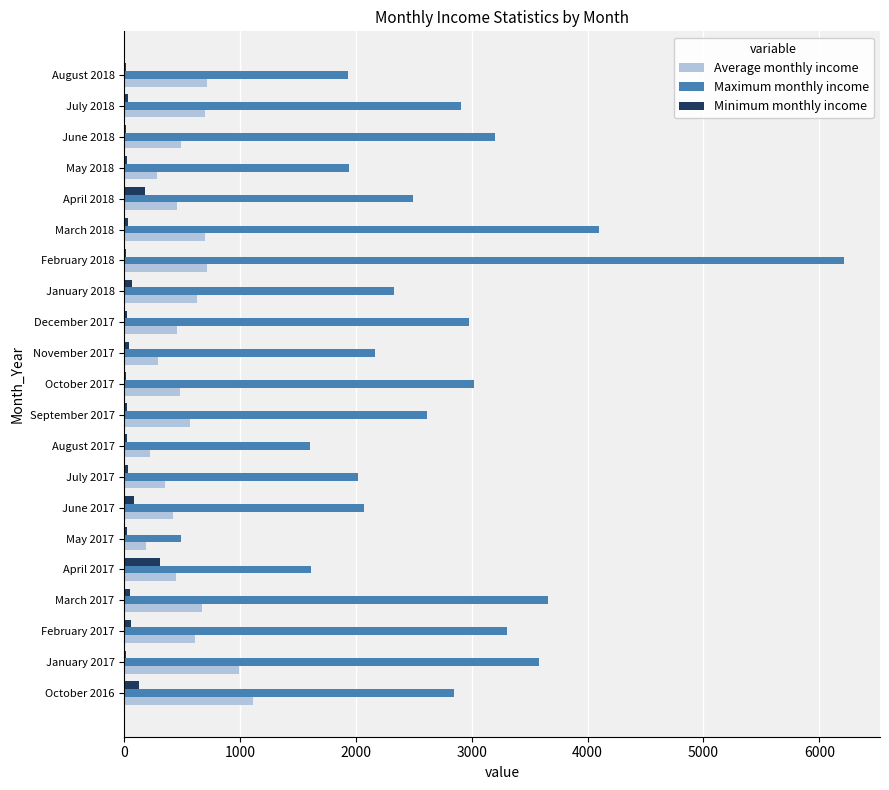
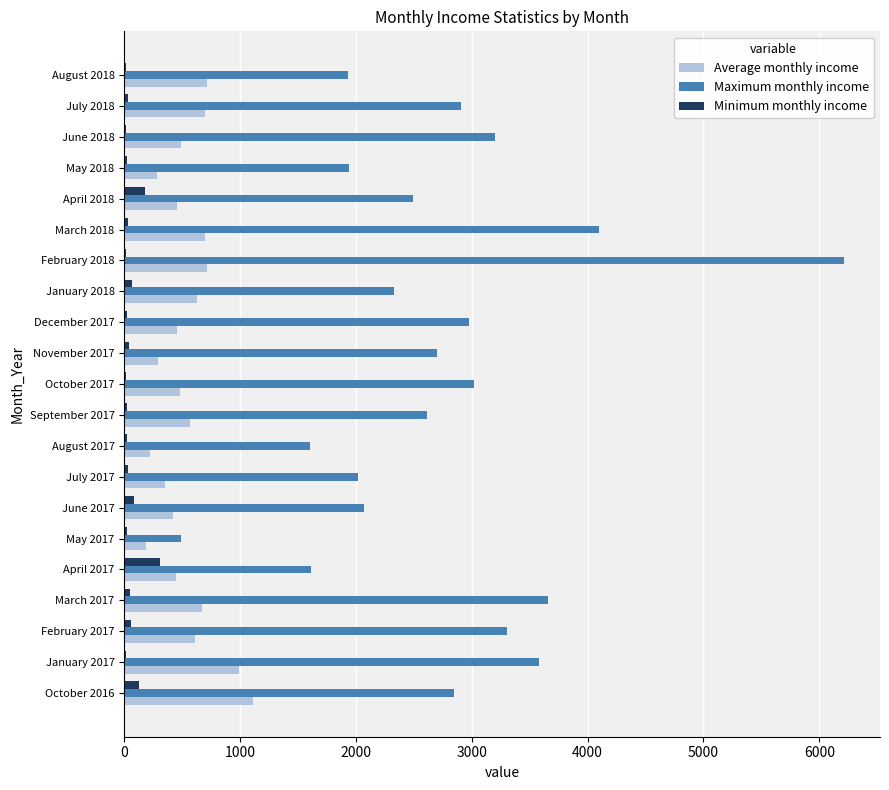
Maximum monthly income, November 2017: 2170 -> 2700
